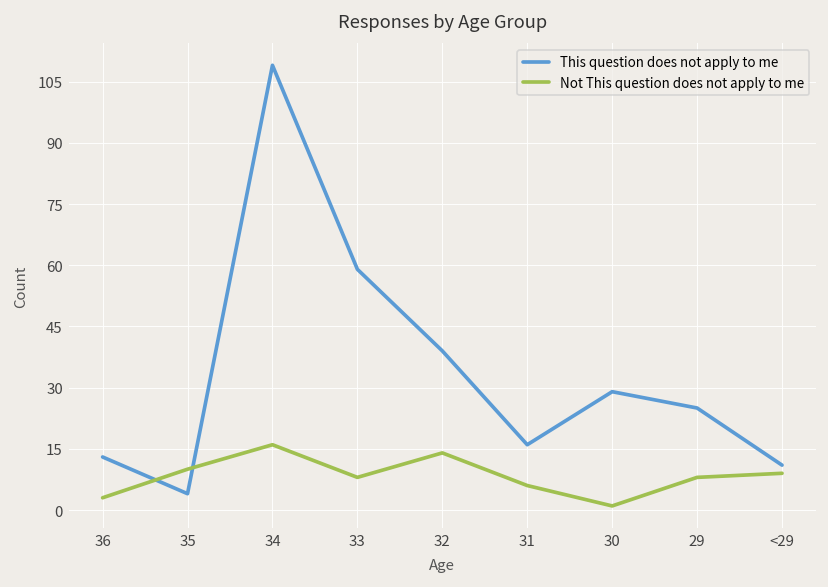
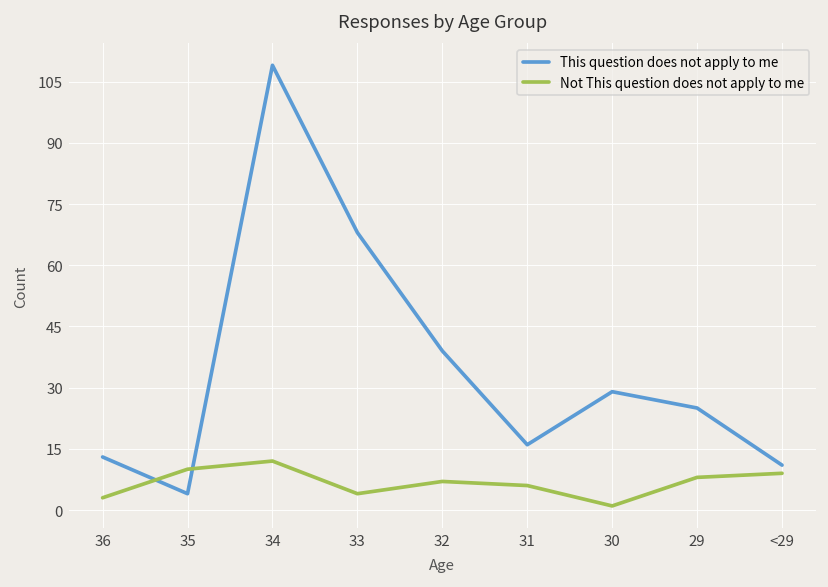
Not This question does not apply to me, 34: 16 -> 12
This question does not apply to me, 33: 59 -> 68
Not This question does not apply to me, 33: 8 -> 4
Not This question does not apply to me, 32: 14 -> 7
